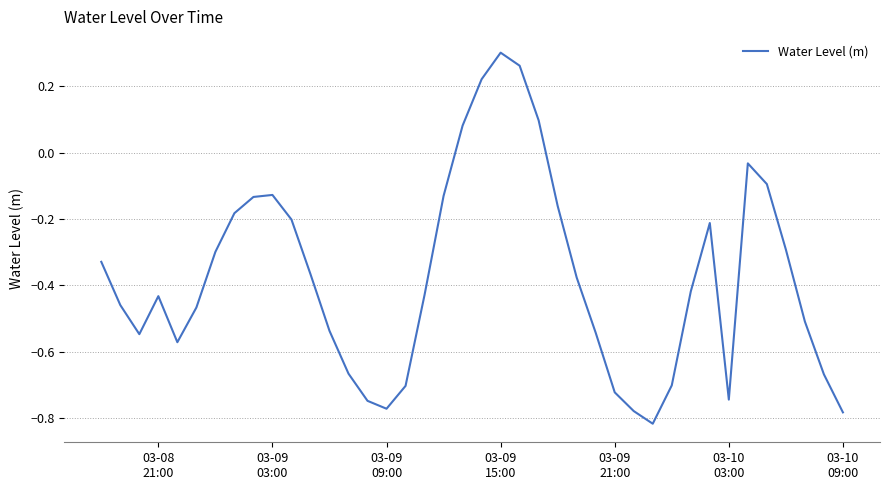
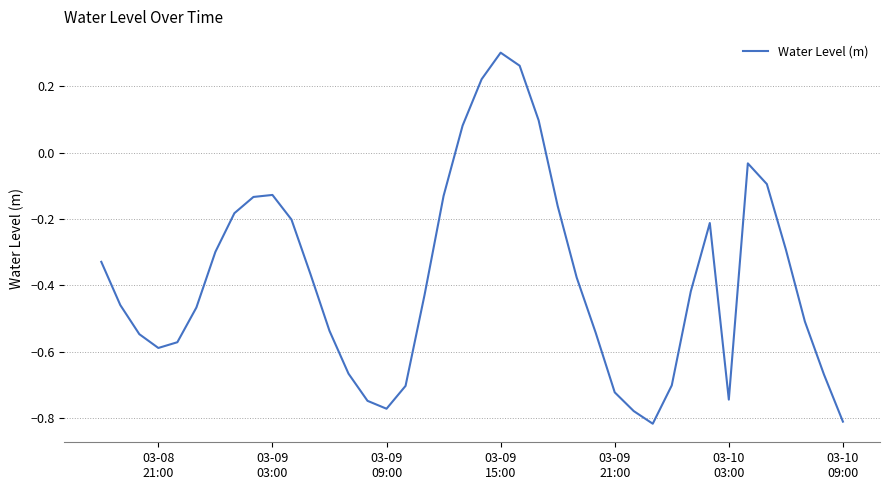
03-08 21:00: -0.43 -> -0.59
03-10 09:00: -0.78 -> -0.81
